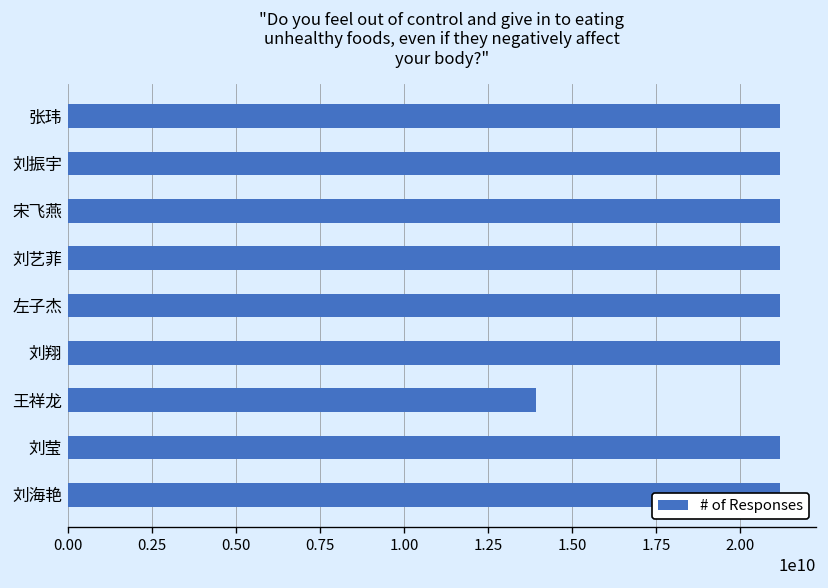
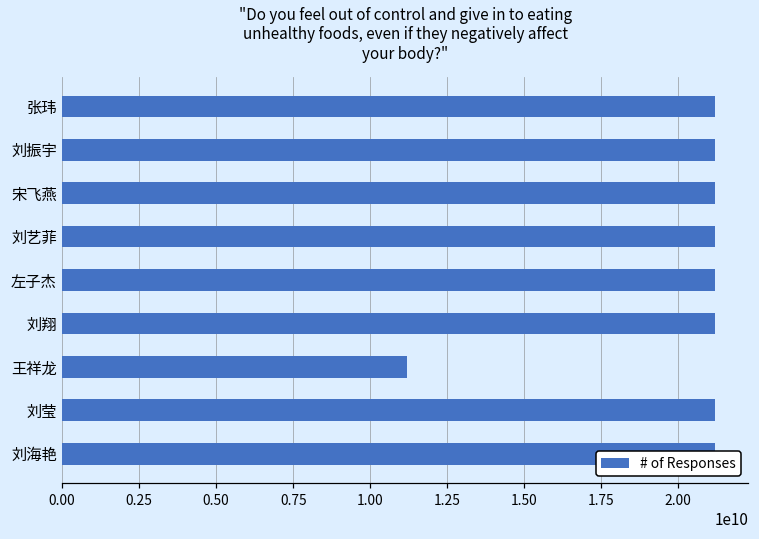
王祥龙: 13900000000 -> 11200000000
